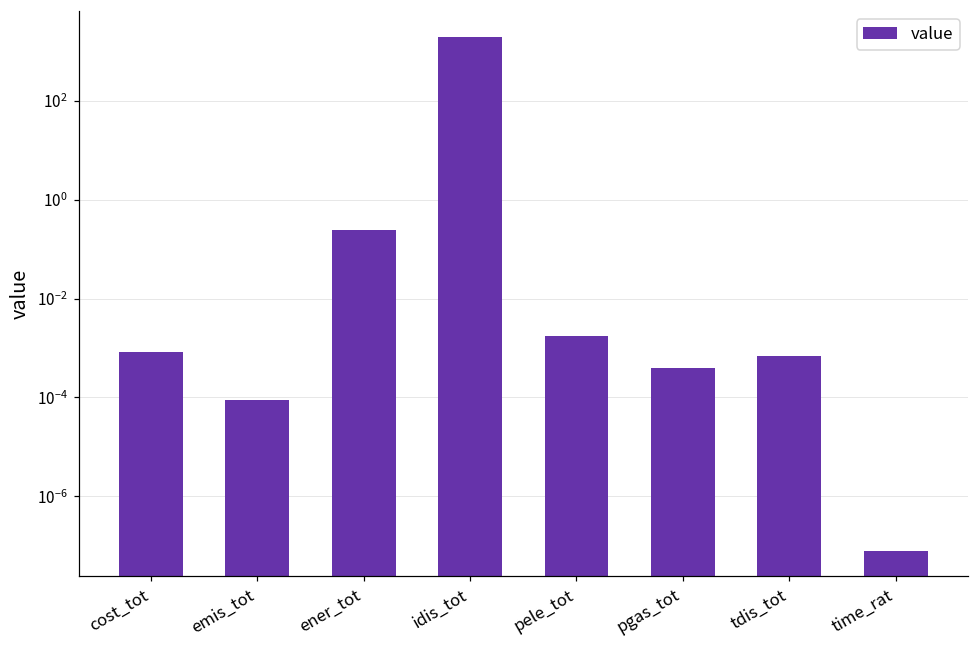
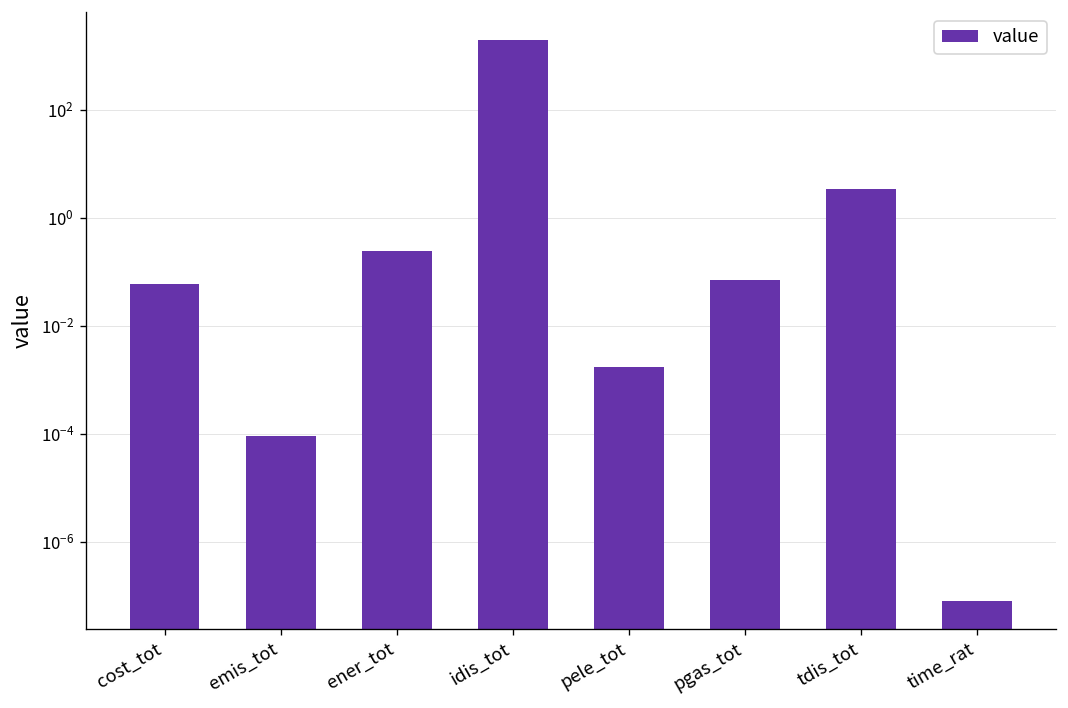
cost_tot: 0.0008 -> 0.06
pgas_tot: 0.0004 -> 0.07
tdis_tot: 0.0007 -> 3
